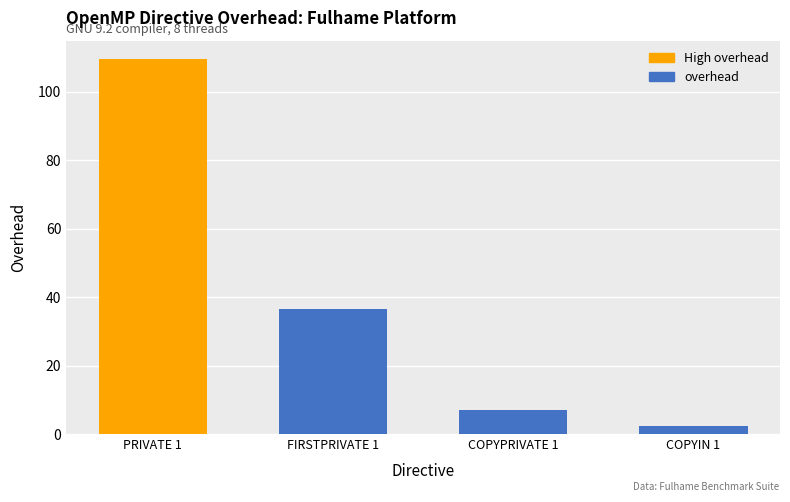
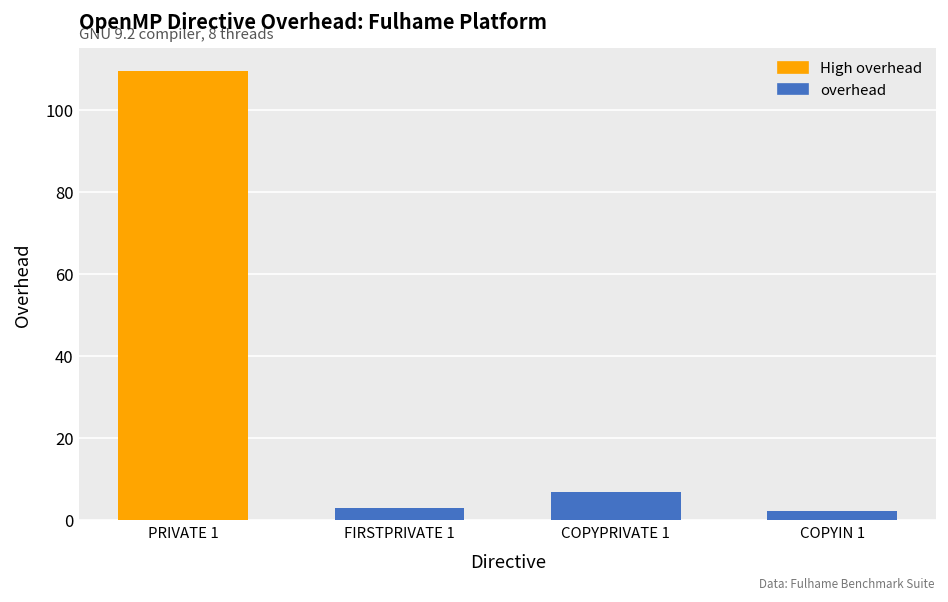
FIRSTPRIVATE 1: 37 -> 3
